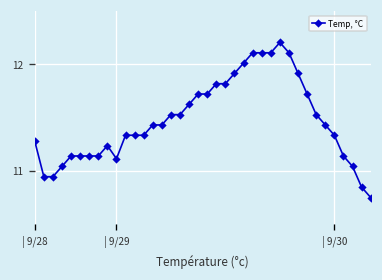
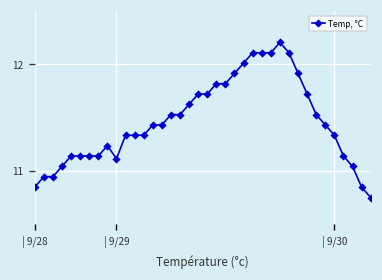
| 9/28: 11.3 -> 10.8
